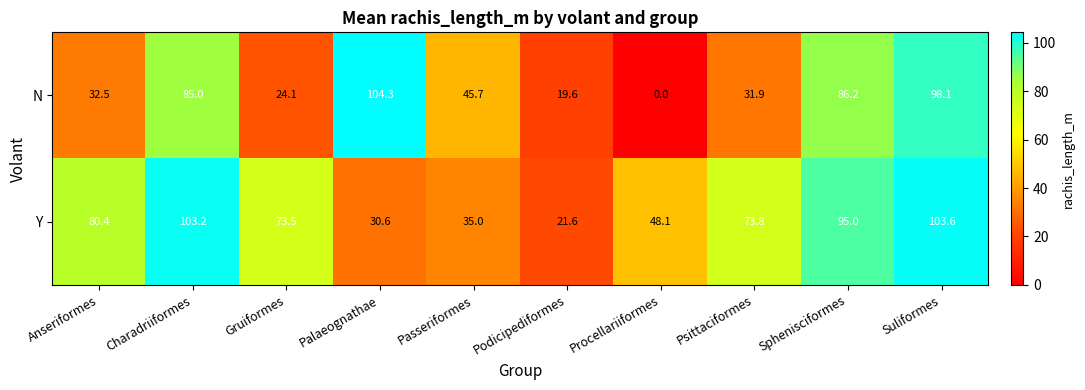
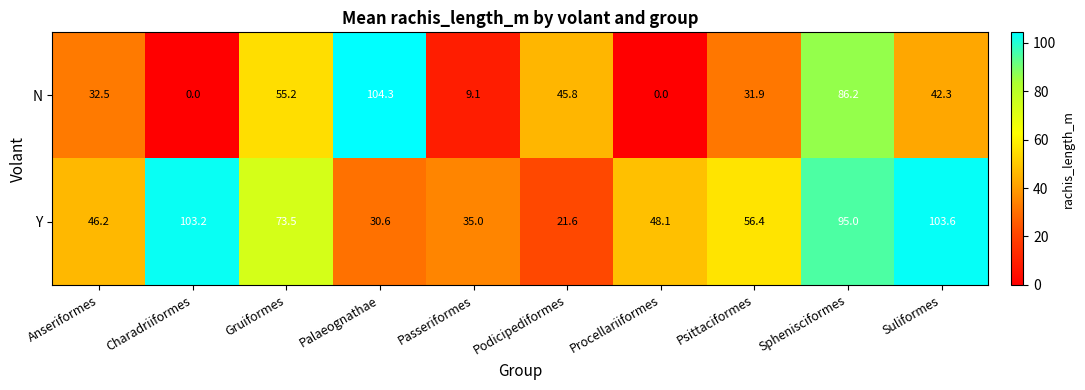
N, Charadriiformes: 85.0 -> 0.0
N, Gruiformes: 24.1 -> 55.2
N, Passeriformes: 45.7 -> 9.1
N, Podicipediformes: 19.6 -> 45.8
N, Suliformes: 98.1 -> 42.3
Y, Anseriformes: 80.4 -> 46.2
Y, Psittaciformes: 73.8 -> 56.4
